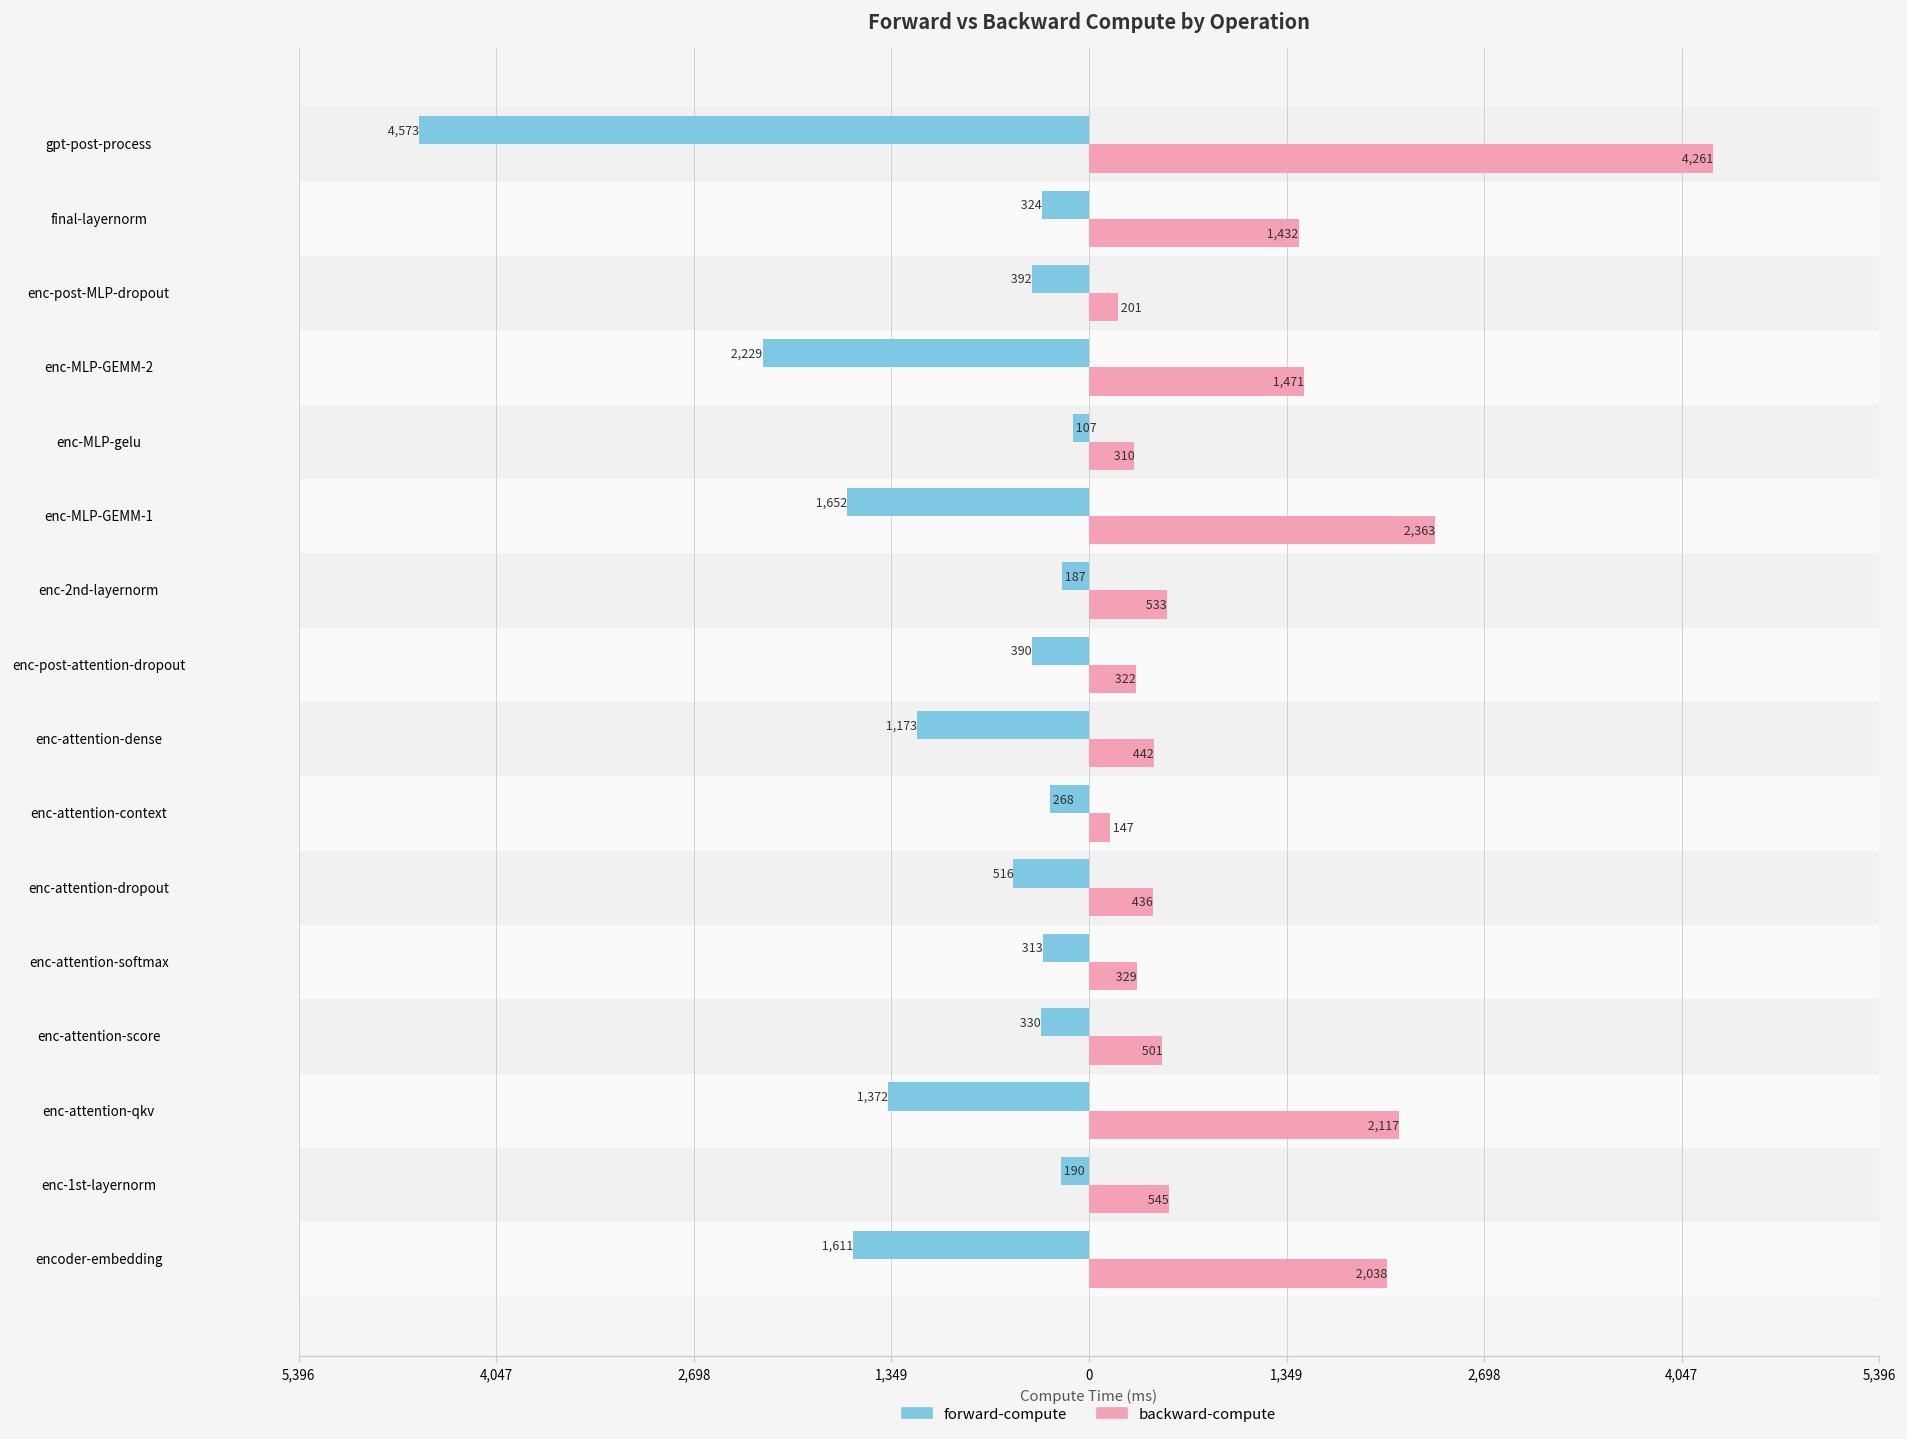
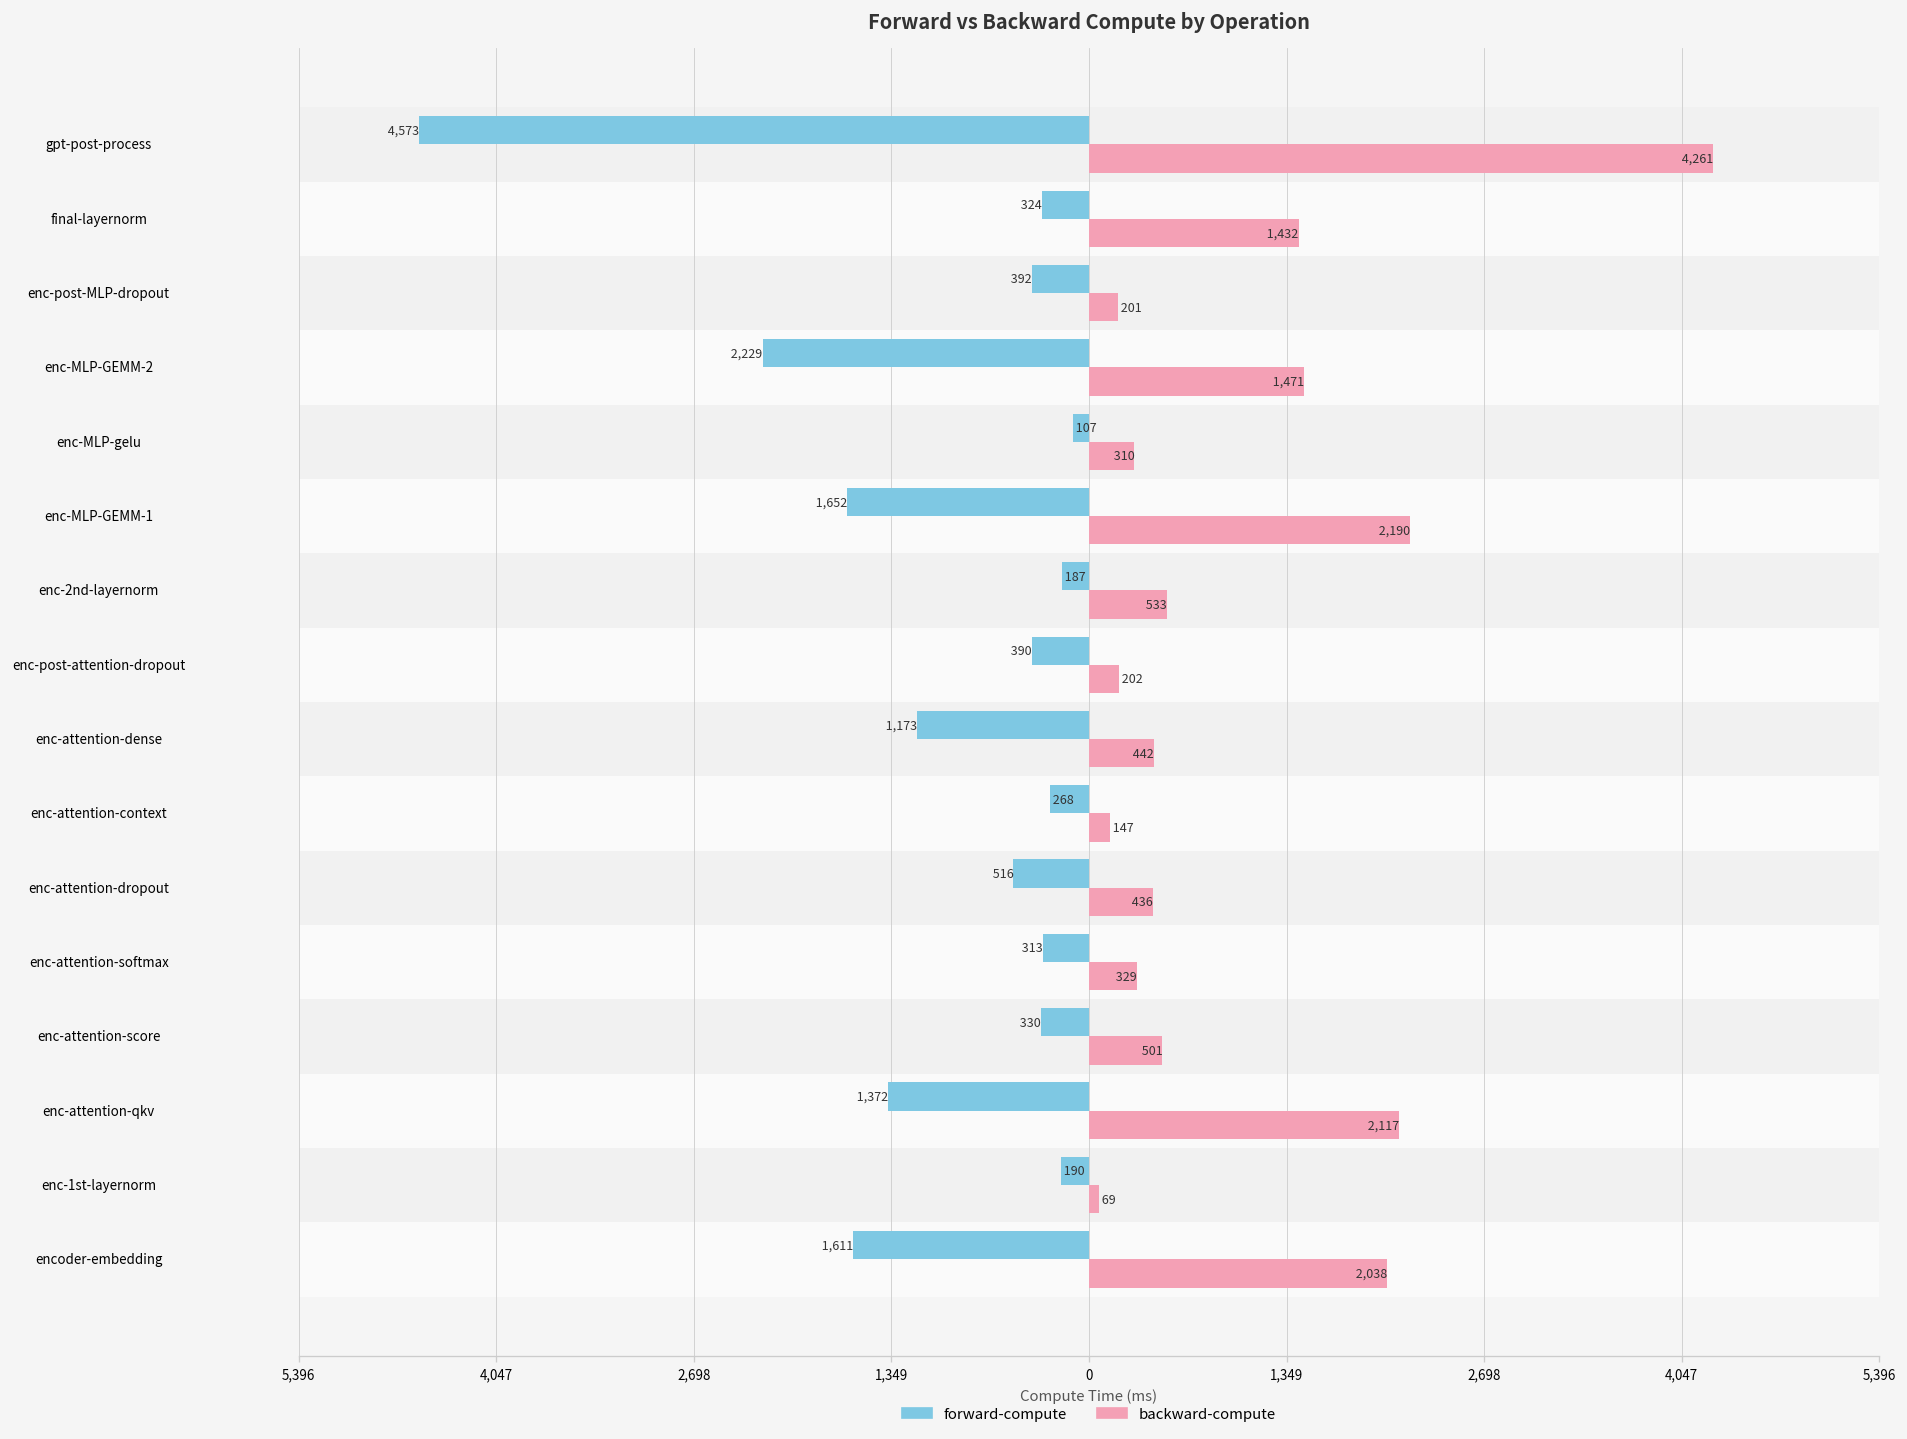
backward-compute, enc-MLP-GEMM-1: 2,363 -> 2,190
backward-compute, enc-post-attention-dropout: 322 -> 202
backward-compute, enc-1st-layernorm: 545 -> 69
